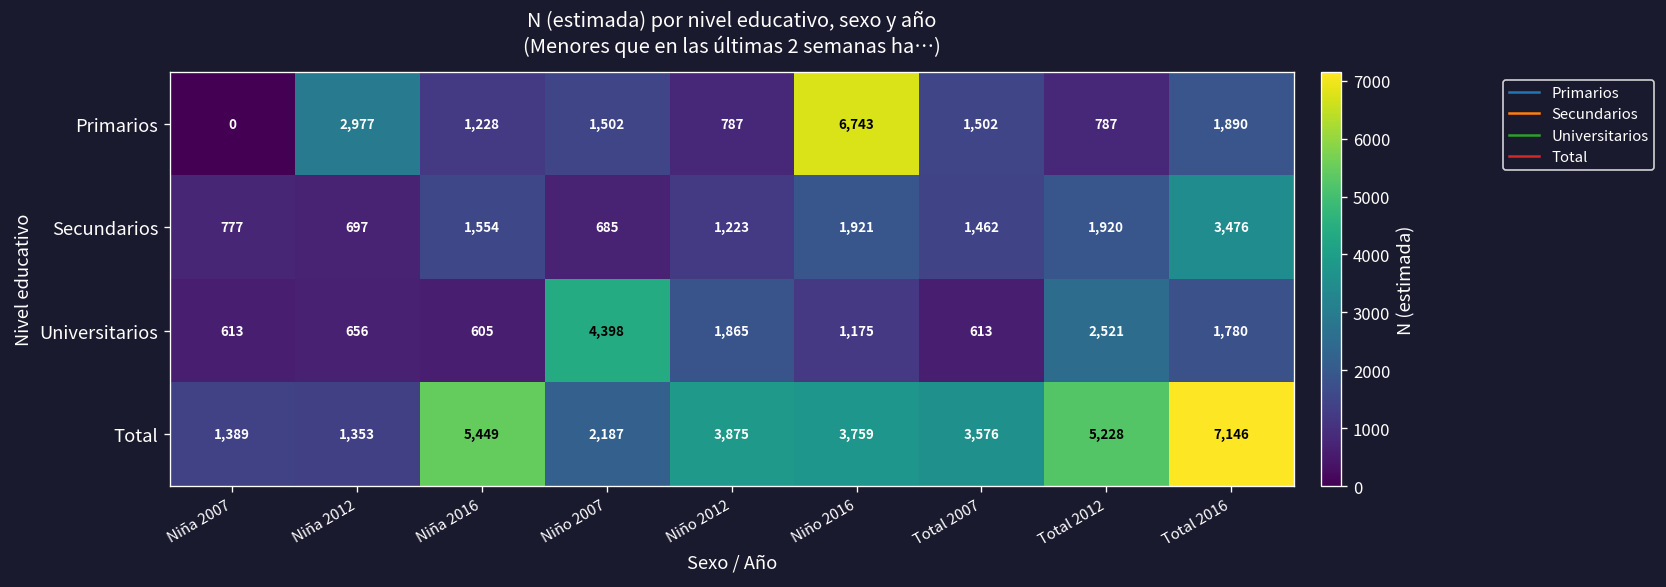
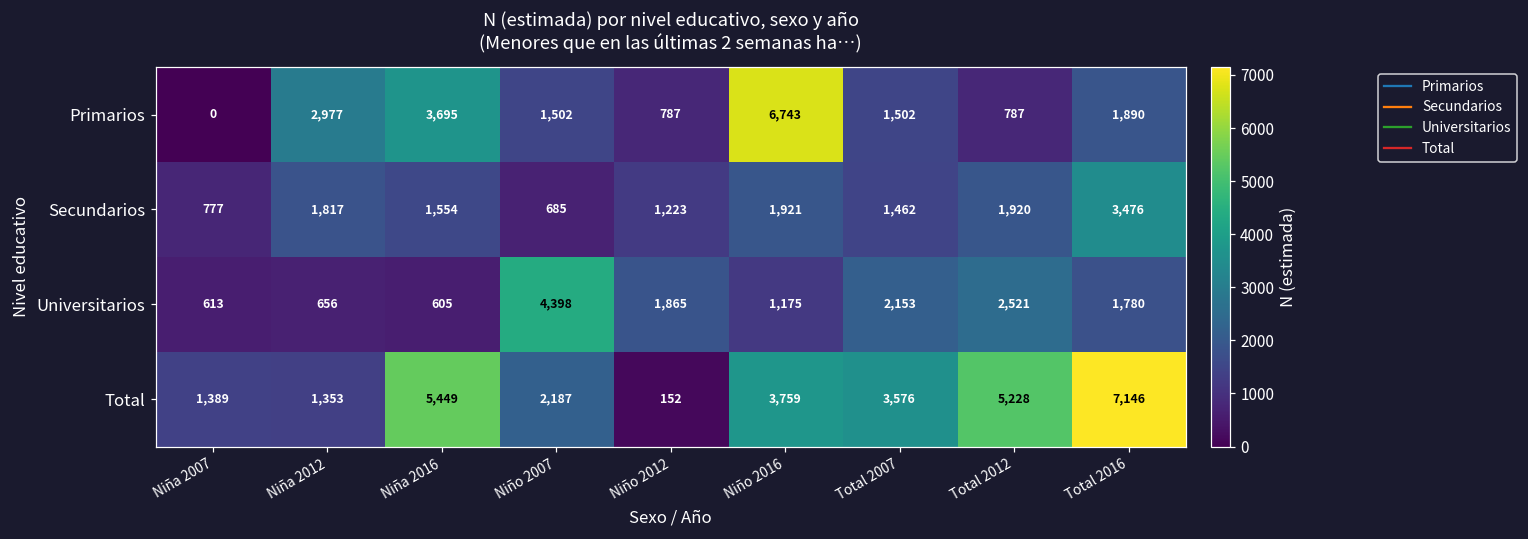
Primarios, Niña 2016: 1,228 -> 3,695
Secundarios, Niña 2012: 697 -> 1,817
Universitarios, Total 2007: 613 -> 2,153
Total, Niño 2012: 3,875 -> 152
